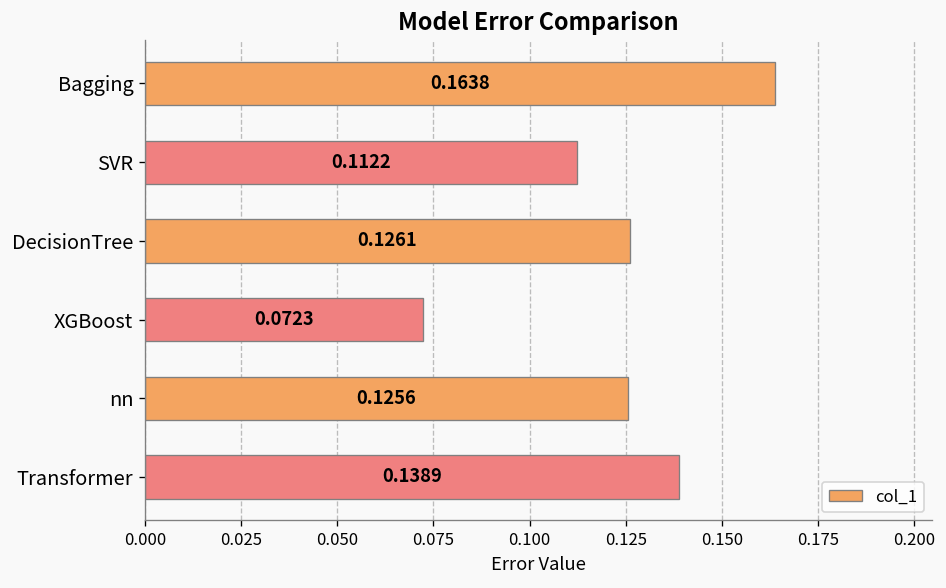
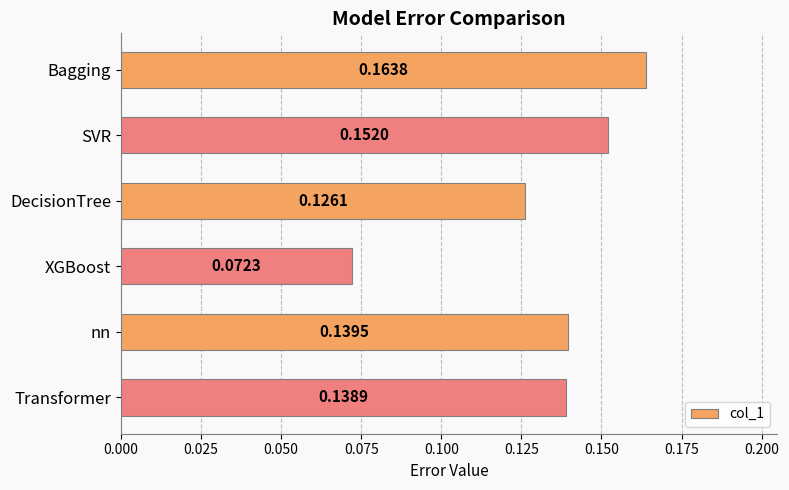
SVR: 0.1122 -> 0.1520
nn: 0.1256 -> 0.1395
